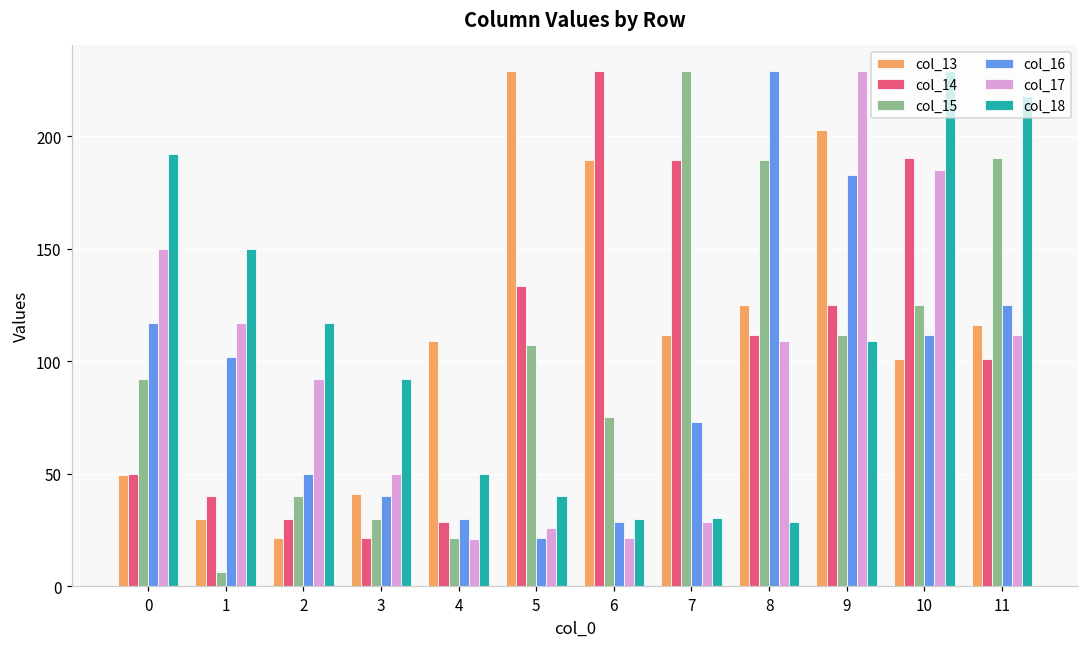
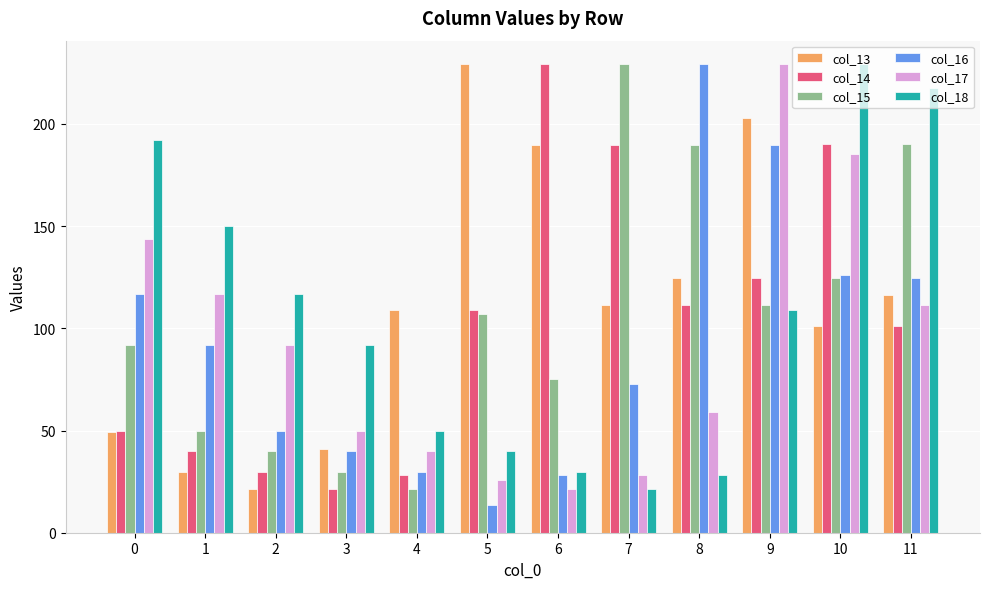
col_17, 0: 150 -> 144
col_15, 1: 6 -> 50
col_16, 1: 102 -> 92
col_17, 4: 21 -> 40
col_14, 5: 134 -> 109
col_16, 5: 21 -> 14
col_18, 7: 30 -> 21
col_17, 8: 109 -> 59
col_16, 9: 183 -> 190
col_16, 10: 112 -> 126
